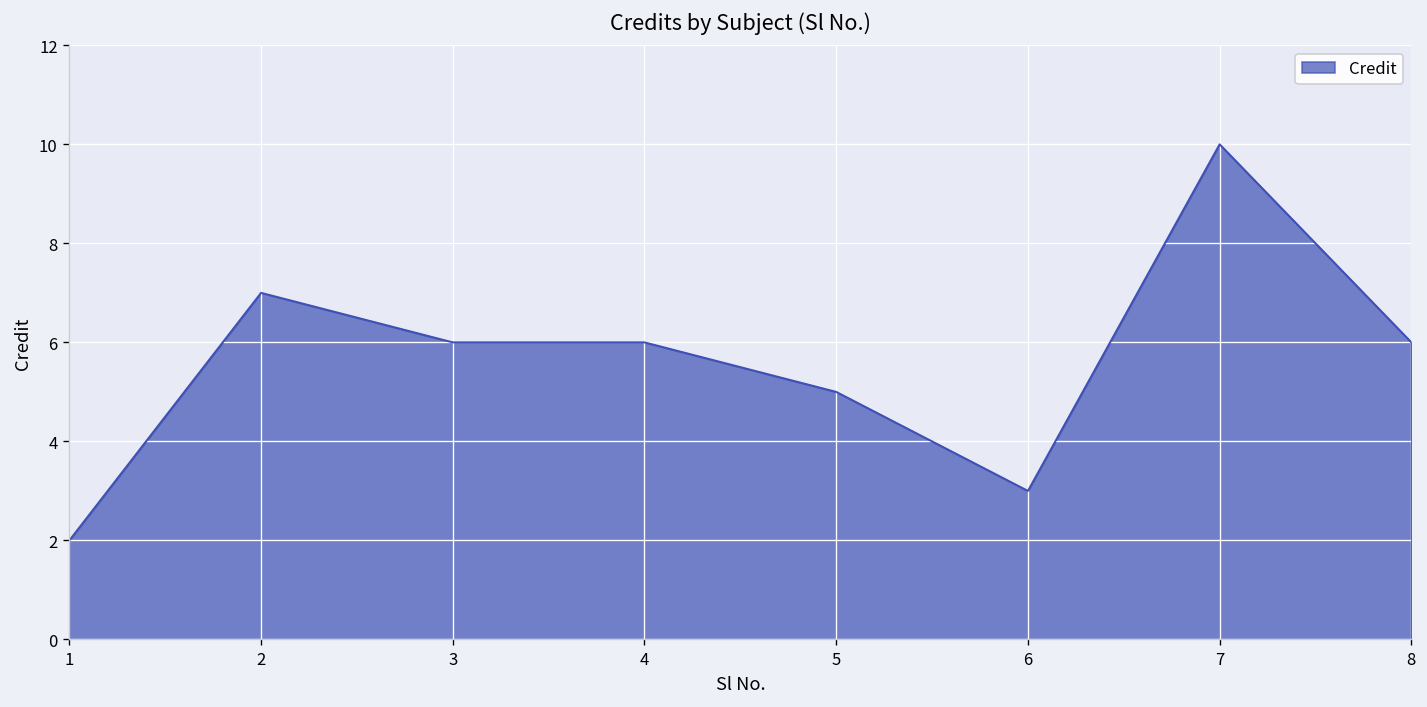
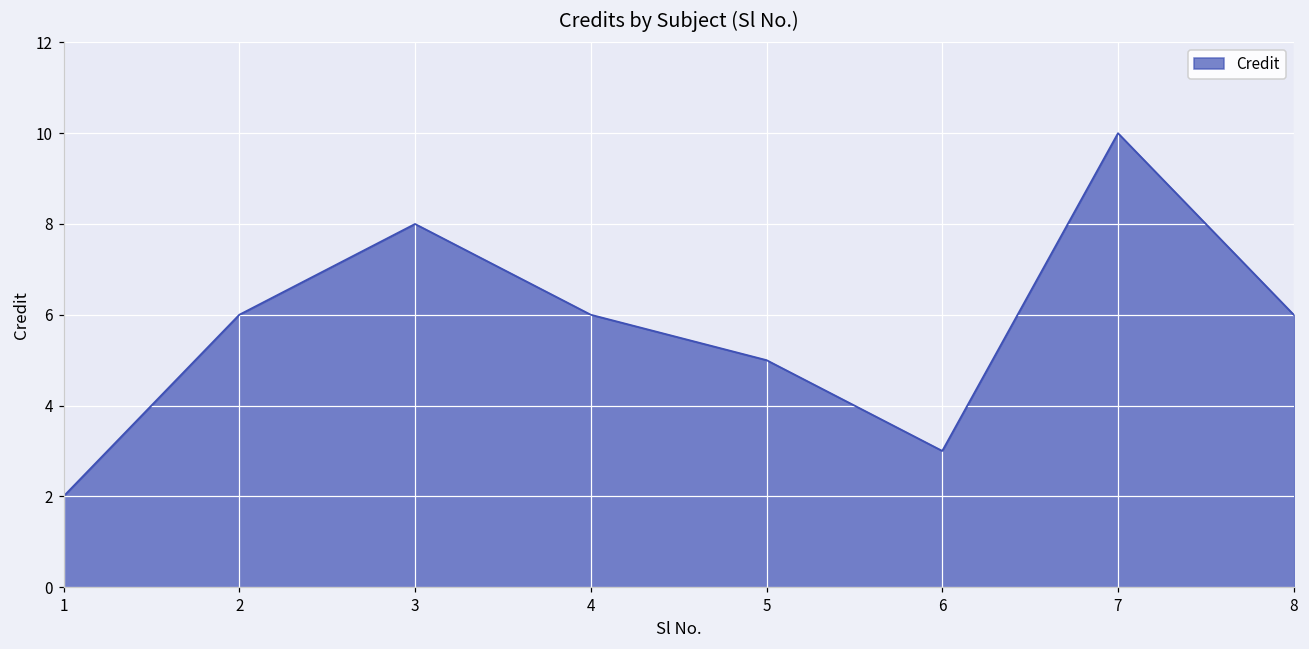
2: 7 -> 6
3: 6 -> 8
